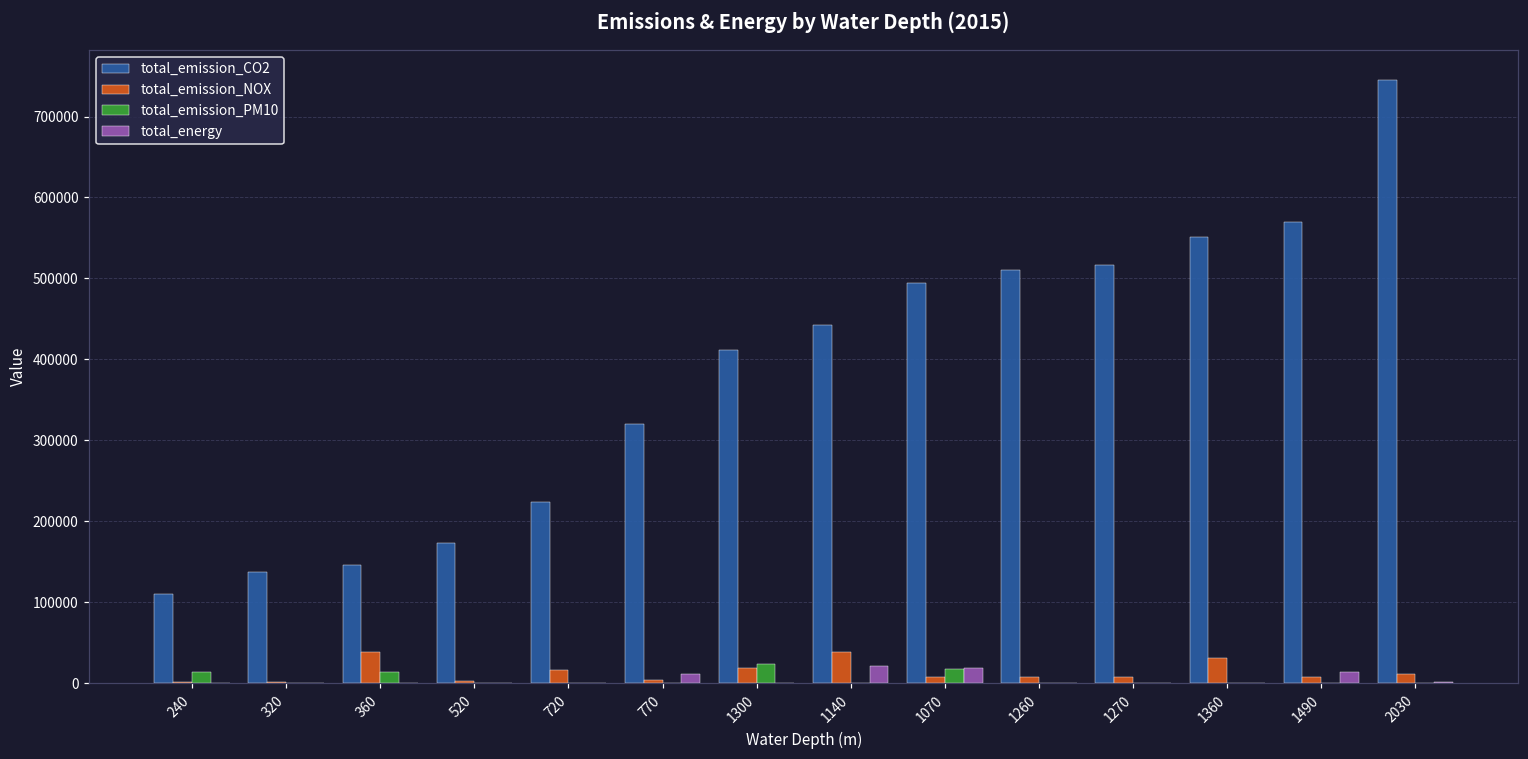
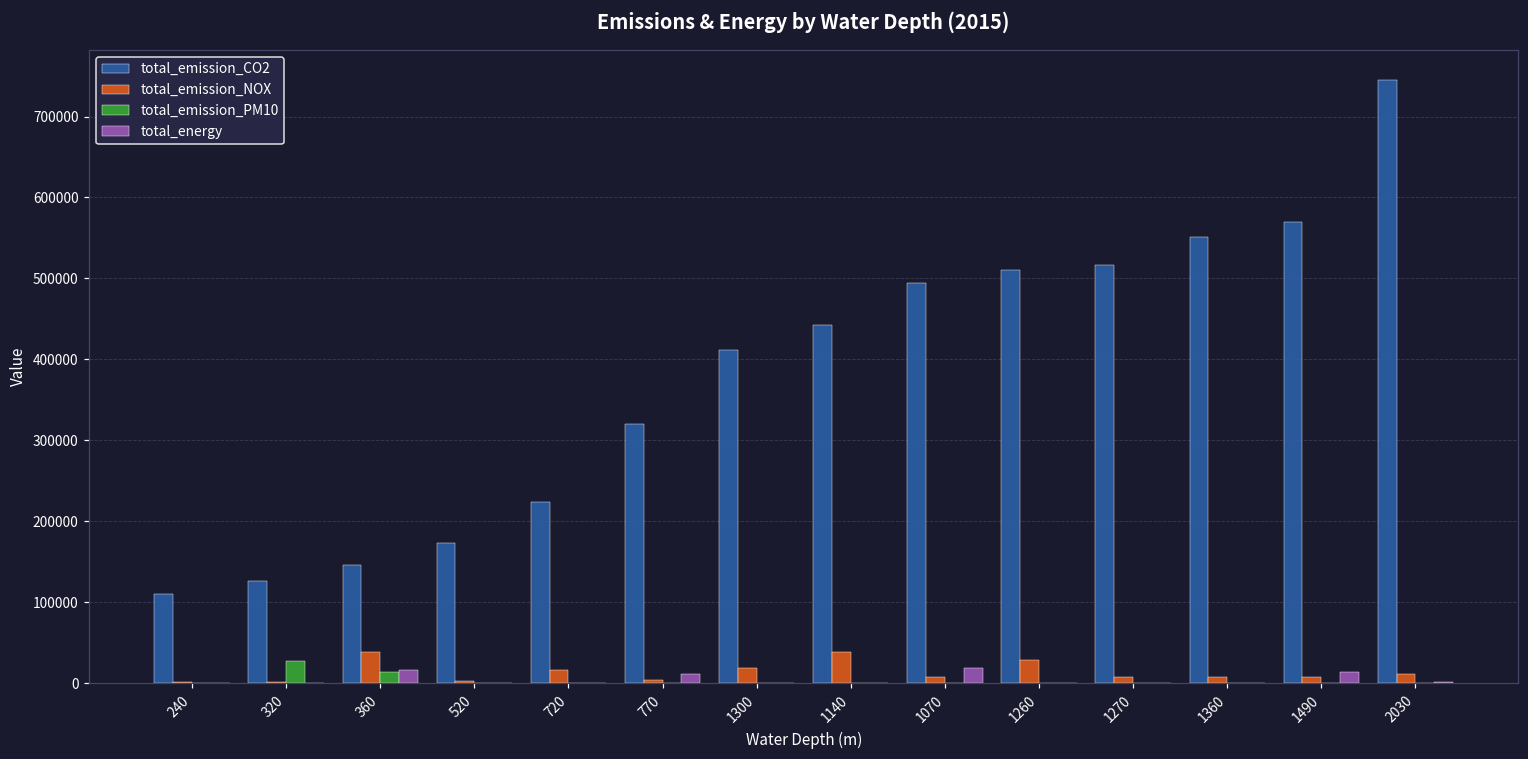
total_emission_PM10, 240: 10000 -> 0
total_emission_CO2, 320: 140000 -> 130000
total_emission_PM10, 320: 0 -> 30000
total_energy, 360: 0 -> 20000
total_emission_PM10, 1300: 20000 -> 0
total_energy, 1140: 20000 -> 0
total_emission_PM10, 1070: 20000 -> 0
total_emission_NOX, 1260: 10000 -> 30000
total_emission_NOX, 1360: 30000 -> 10000
